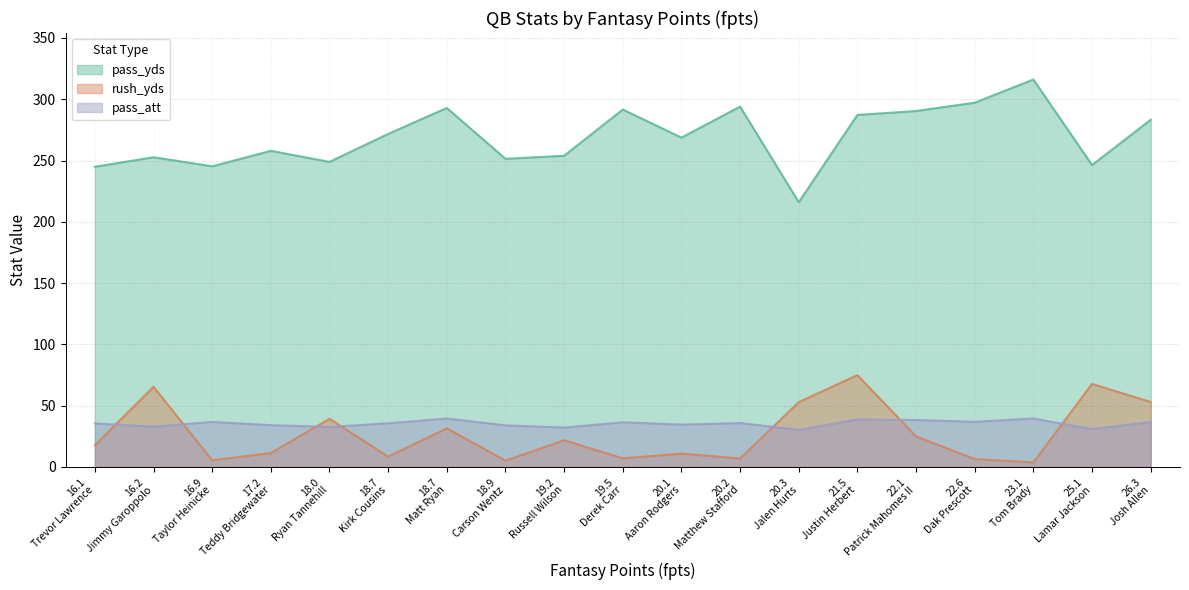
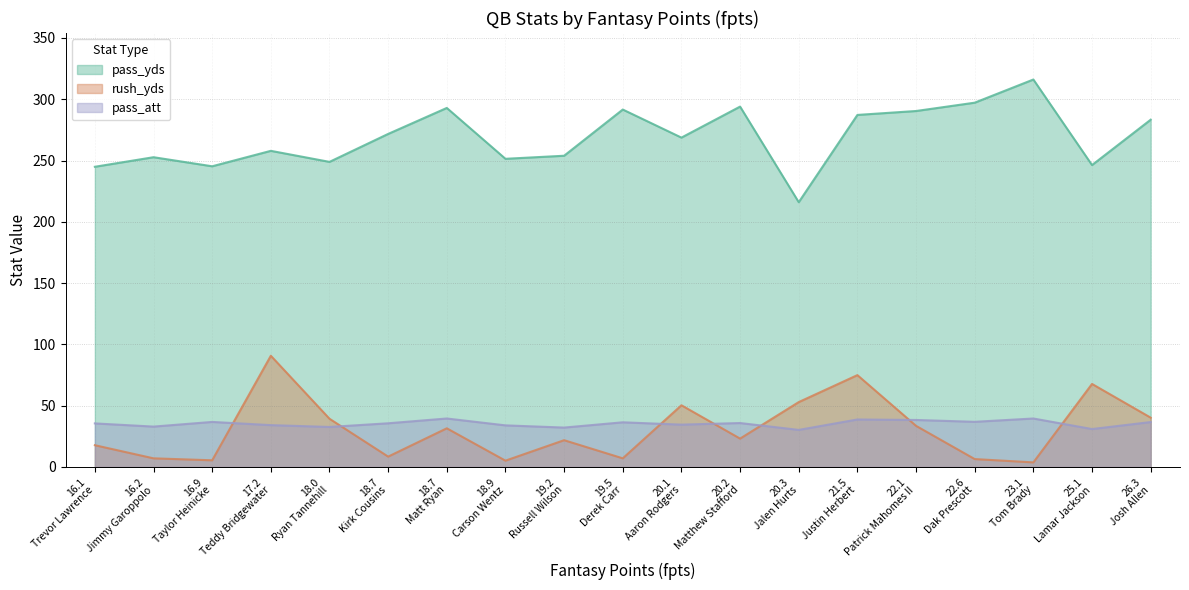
rush_yds, 16.2 Jimmy Garoppolo: 65 -> 7
rush_yds, 17.2 Teddy Bridgewater: 11 -> 91
rush_yds, 20.1 Aaron Rodgers: 11 -> 50
rush_yds, 20.2 Matthew Stafford: 7 -> 23
rush_yds, 22.1 Patrick Mahomes II: 25 -> 34
rush_yds, 26.3 Josh Allen: 53 -> 40
